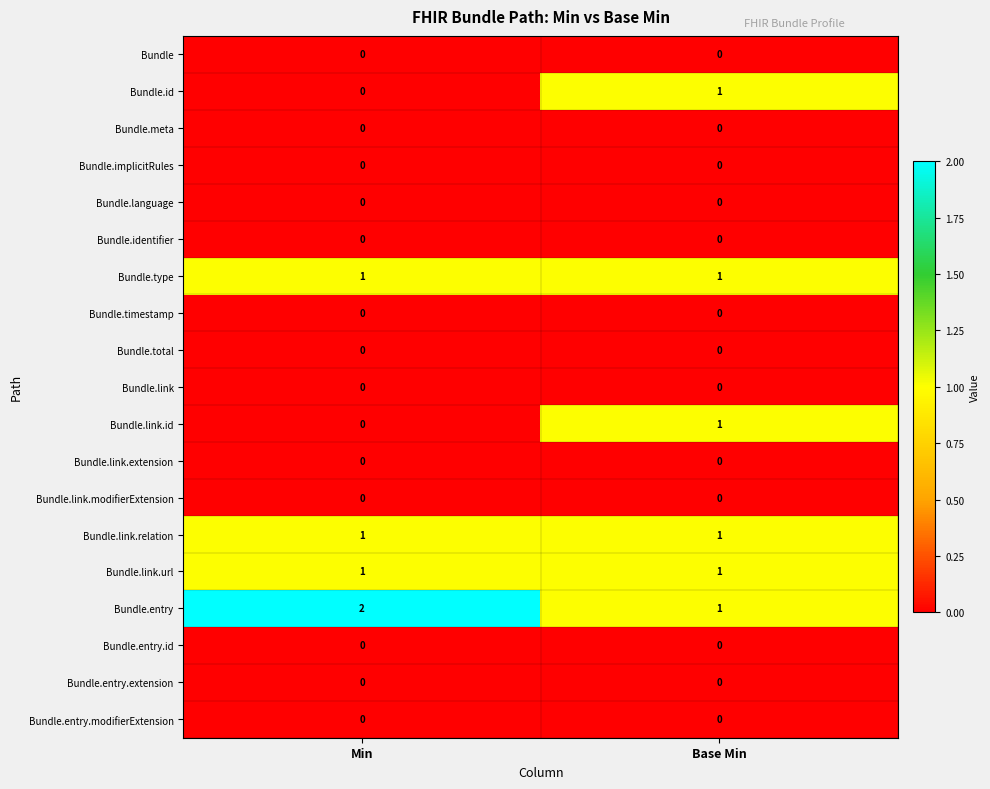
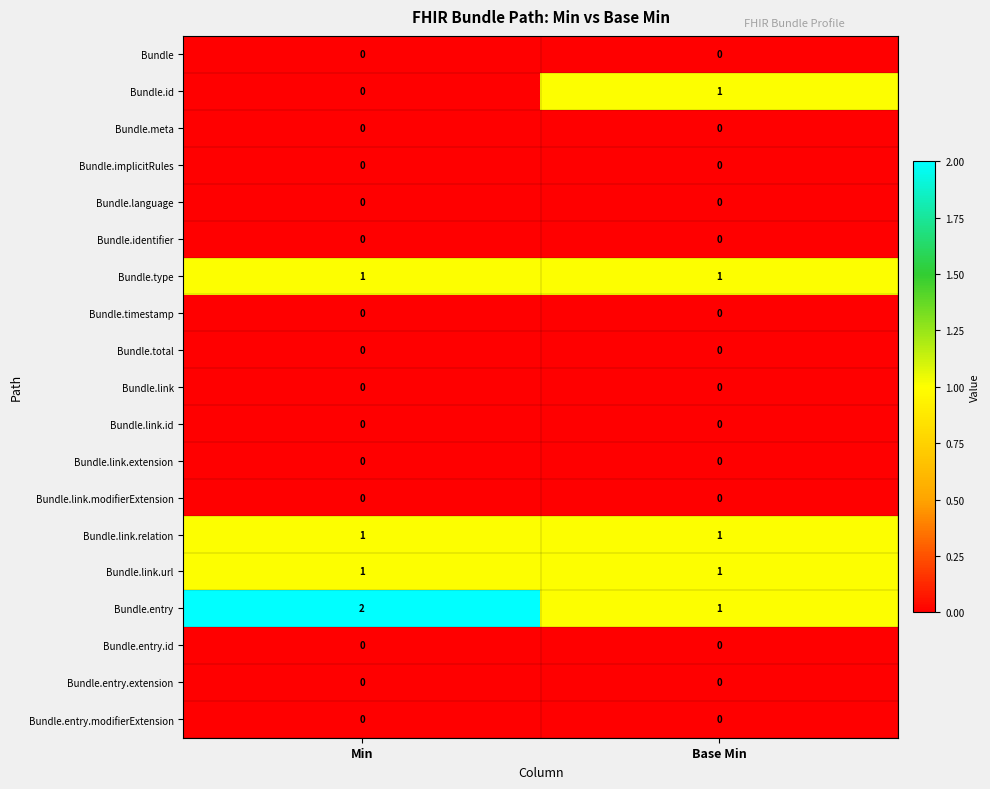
Bundle.link.id, Base Min: 1 -> 0
